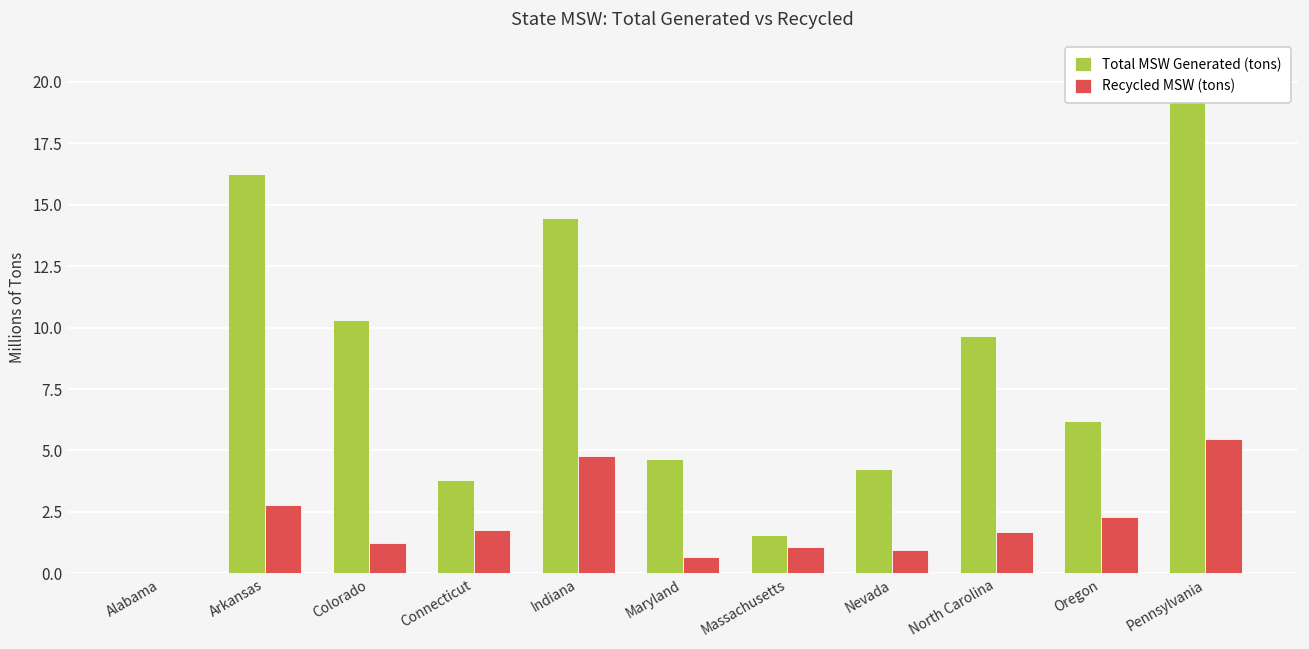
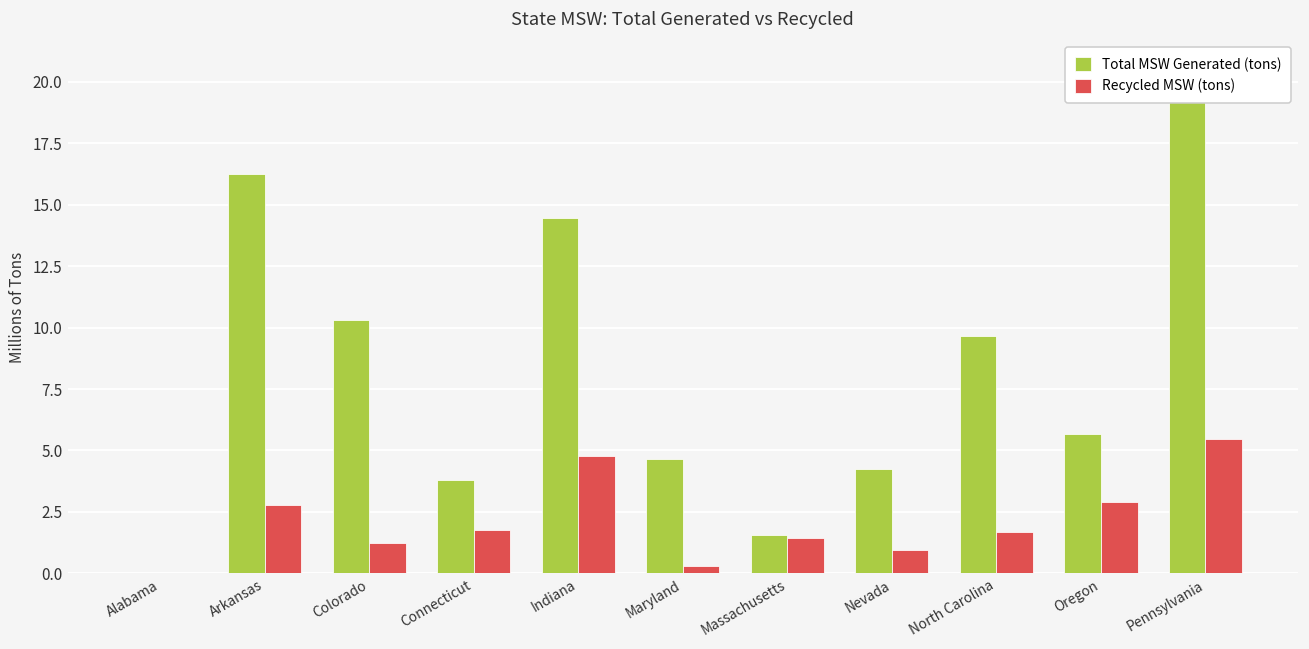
Recycled MSW (tons), Maryland: 0.7 -> 0.3
Recycled MSW (tons), Massachusetts: 1.1 -> 1.5
Total MSW Generated (tons), Oregon: 6.2 -> 5.7
Recycled MSW (tons), Oregon: 2.3 -> 2.9
